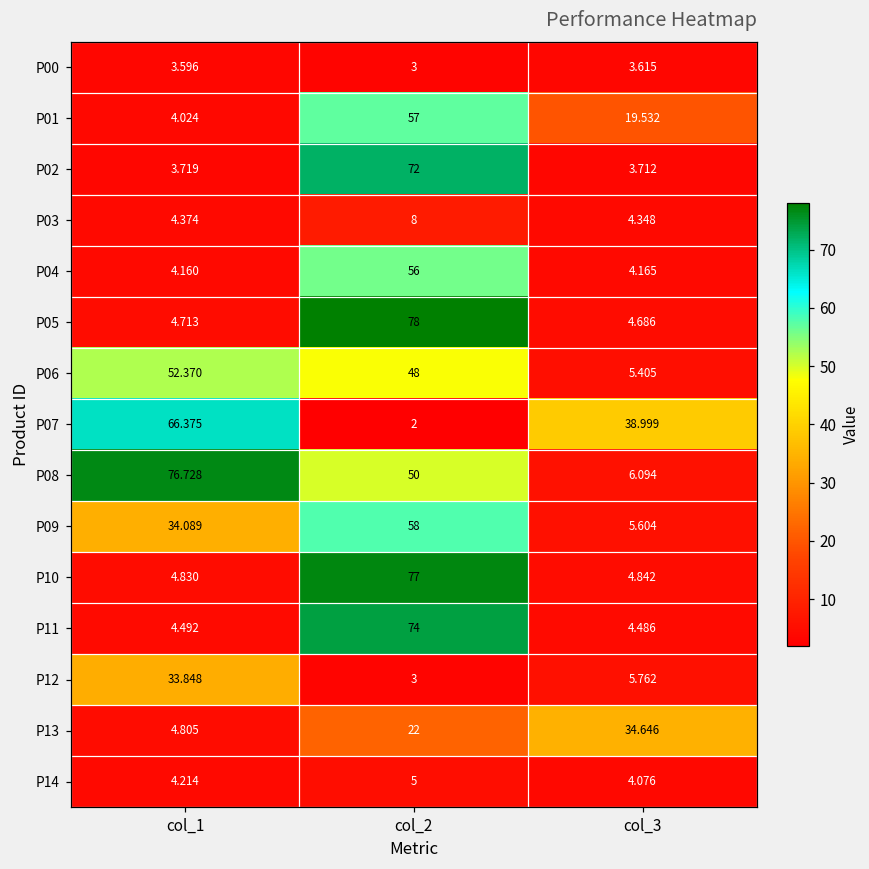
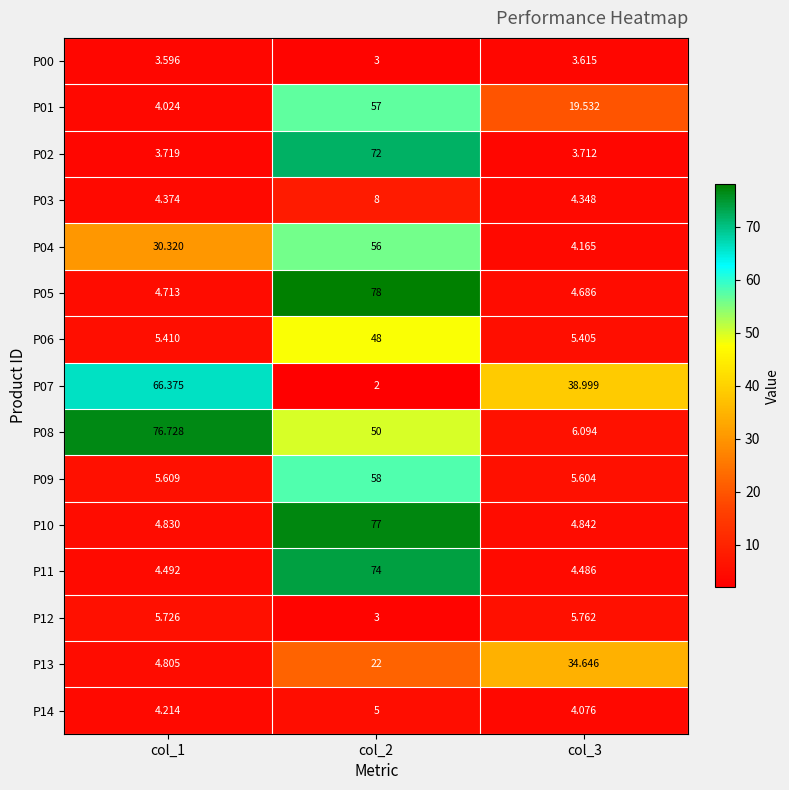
P04, col_1: 4.160 -> 30.320
P06, col_1: 52.370 -> 5.410
P09, col_1: 34.089 -> 5.609
P12, col_1: 33.848 -> 5.726
